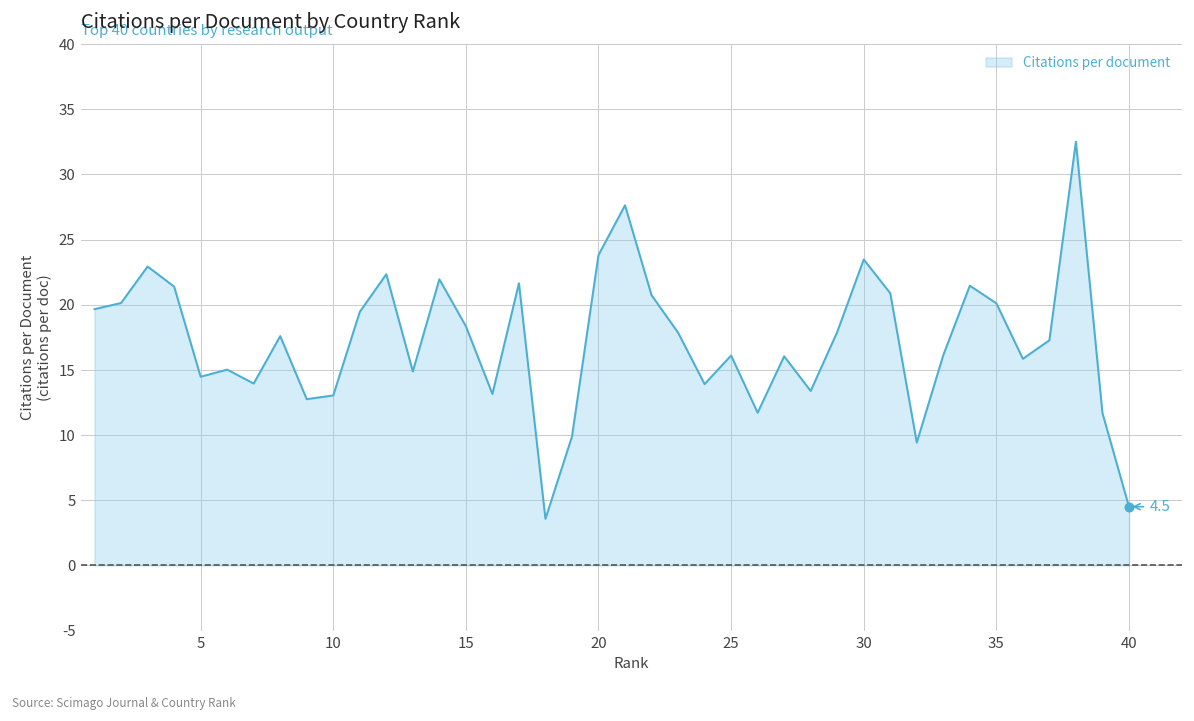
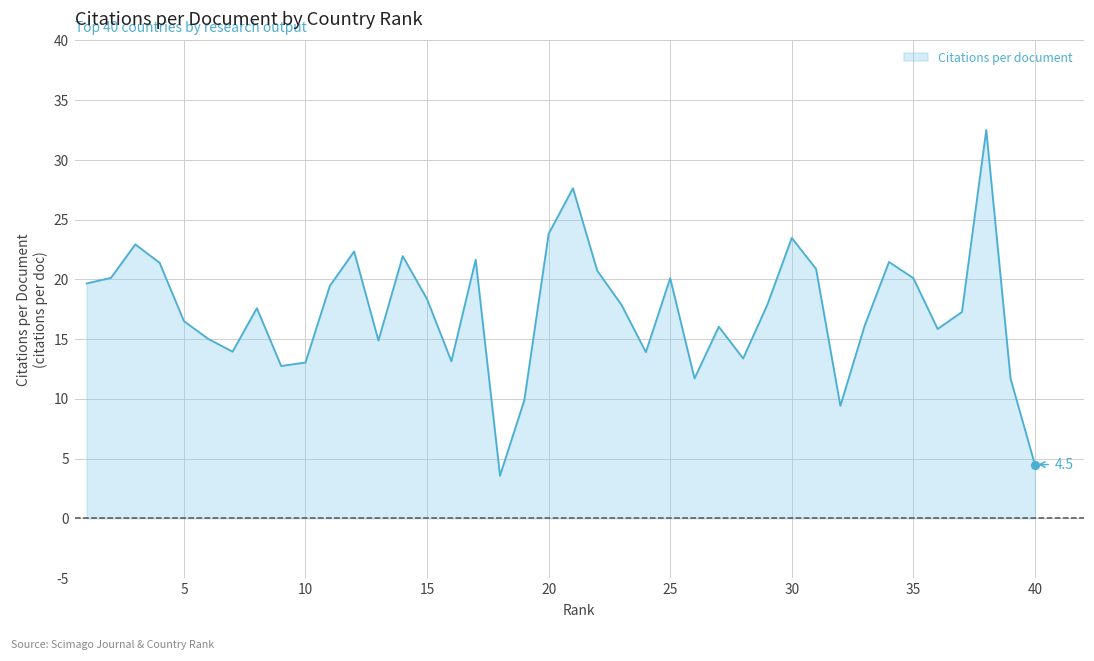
Citations per document, 5: 14.5 -> 16.5
Citations per document, 25: 16.1 -> 20.1
